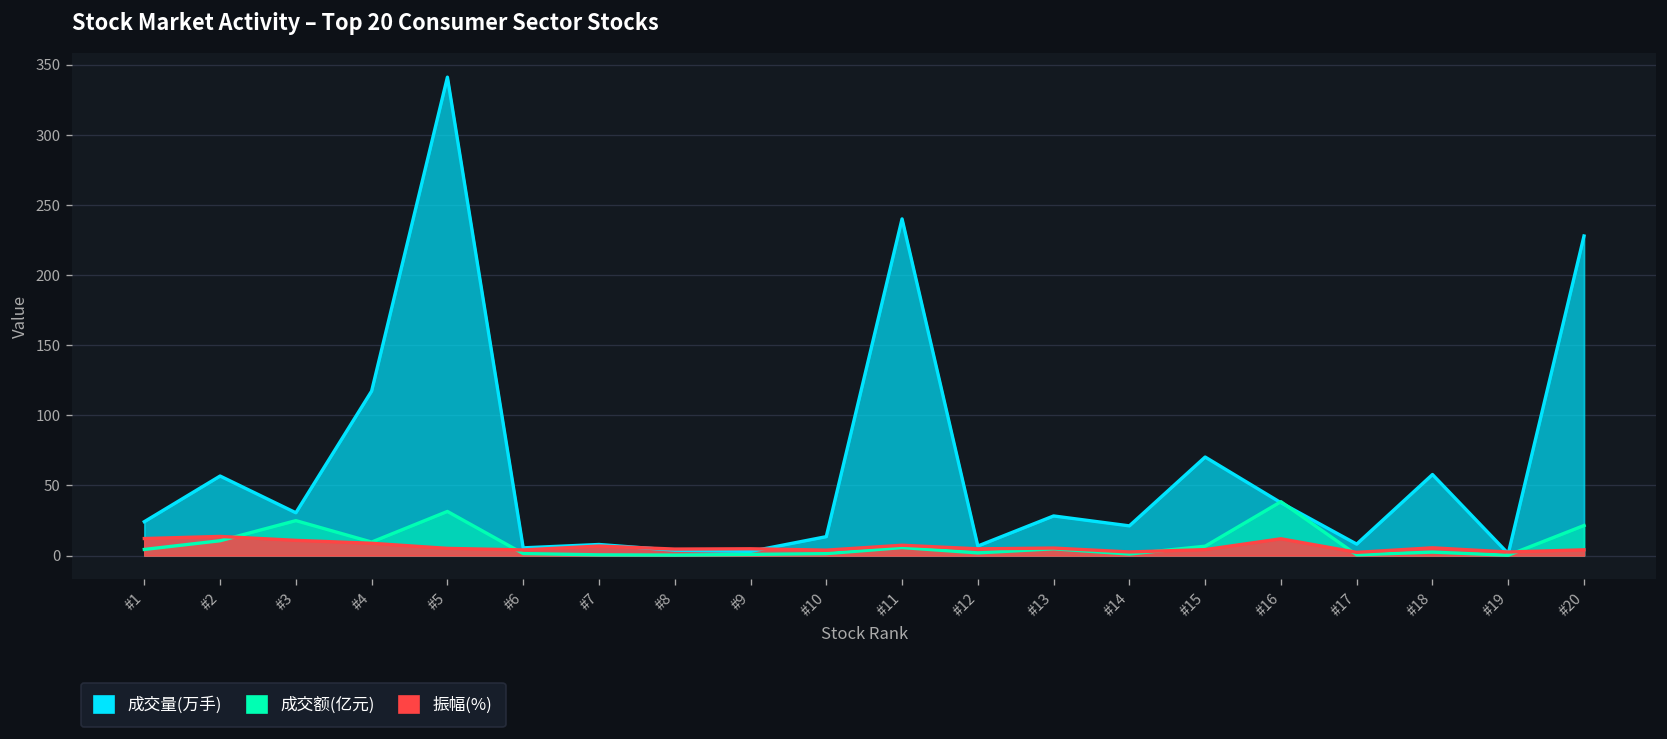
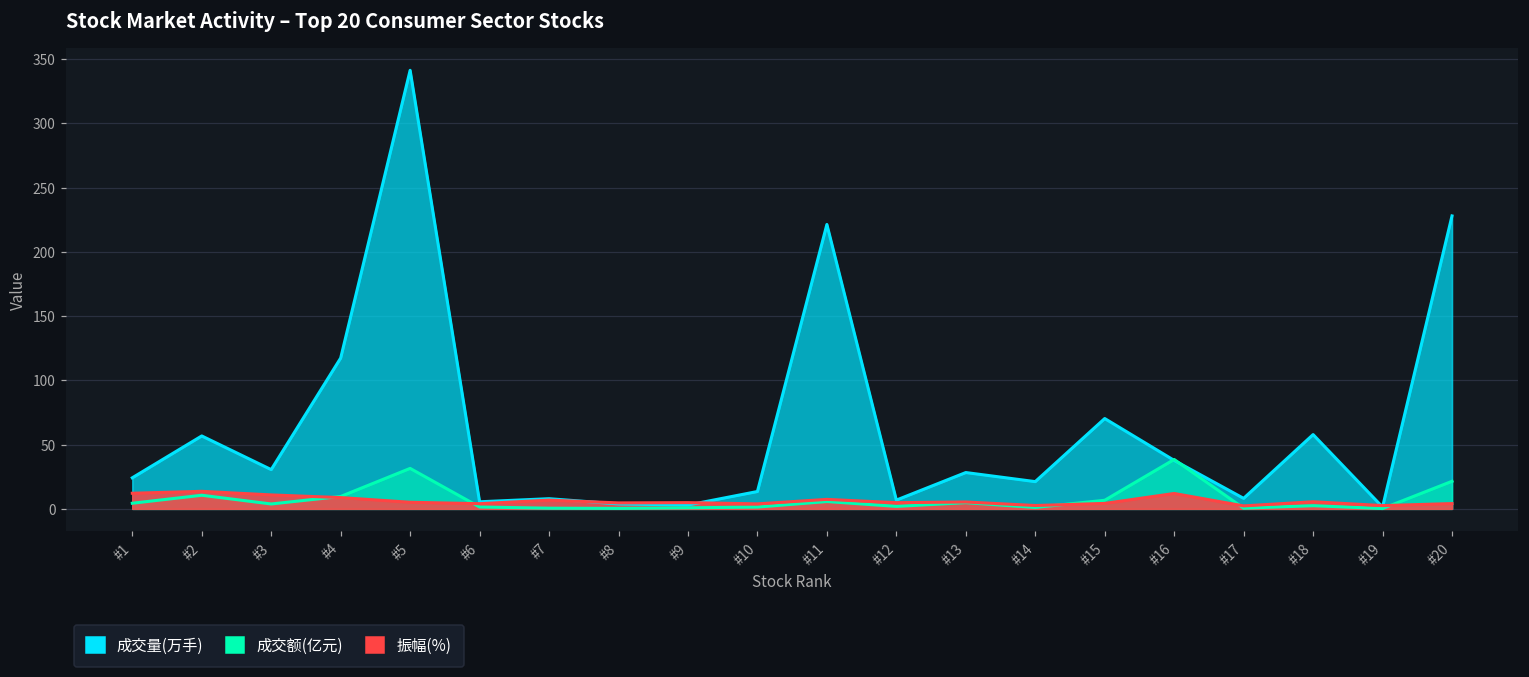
成交额(亿元), #3: 25 -> 4
成交量(万手), #11: 240 -> 221
